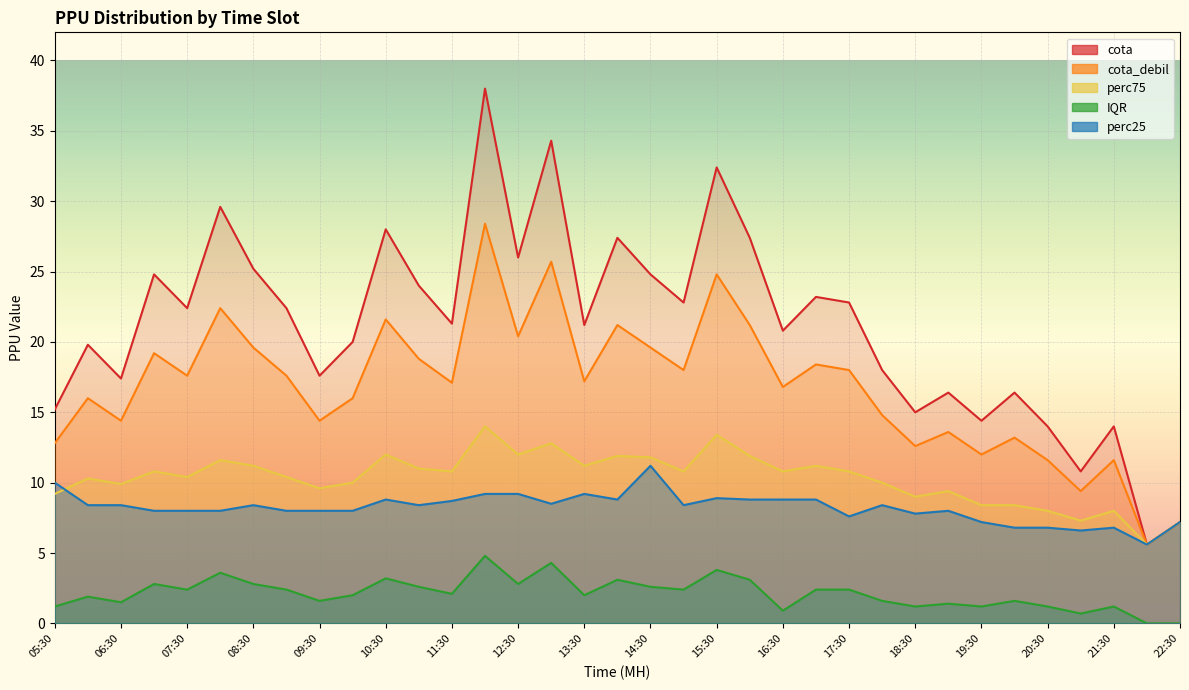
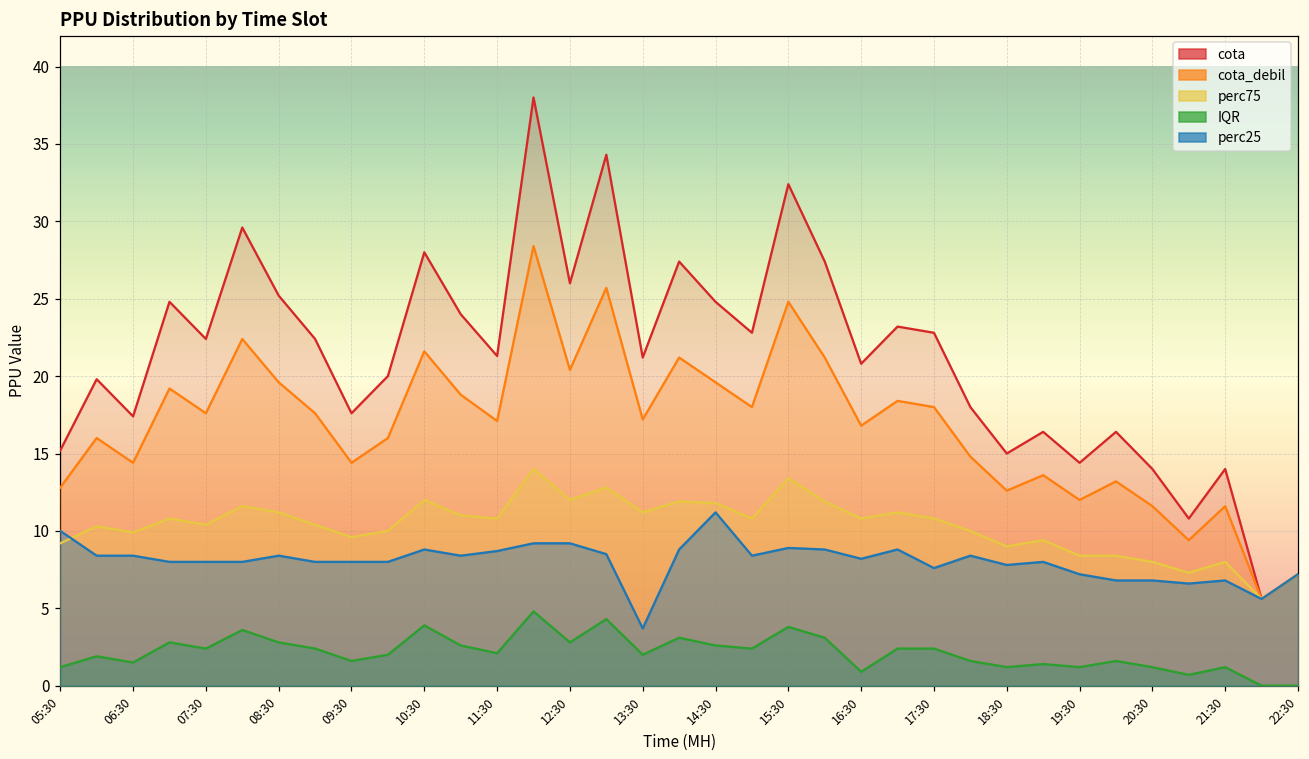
IQR, 10:30: 3.2 -> 3.9
perc25, 13:30: 9.2 -> 3.7
perc25, 16:30: 8.8 -> 8.2
